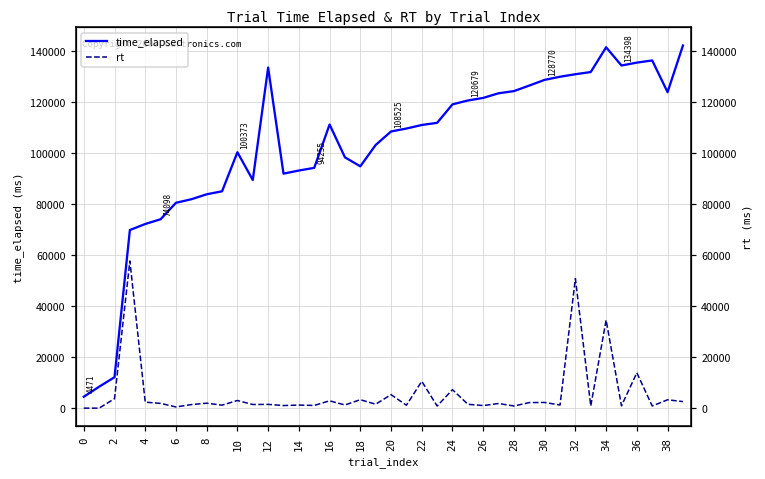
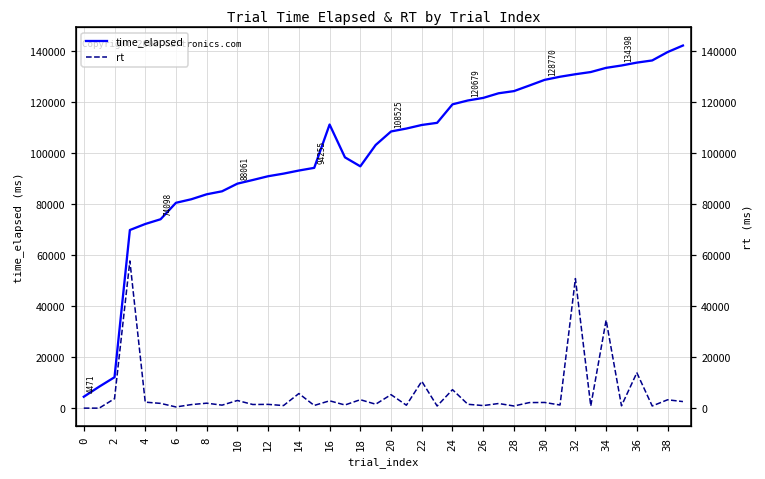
time_elapsed, 10: 100373 -> 88061
time_elapsed, 12: 134000 -> 91000
rt, 14: 1000 -> 6000
time_elapsed, 34: 142000 -> 133000
time_elapsed, 38: 124000 -> 140000
